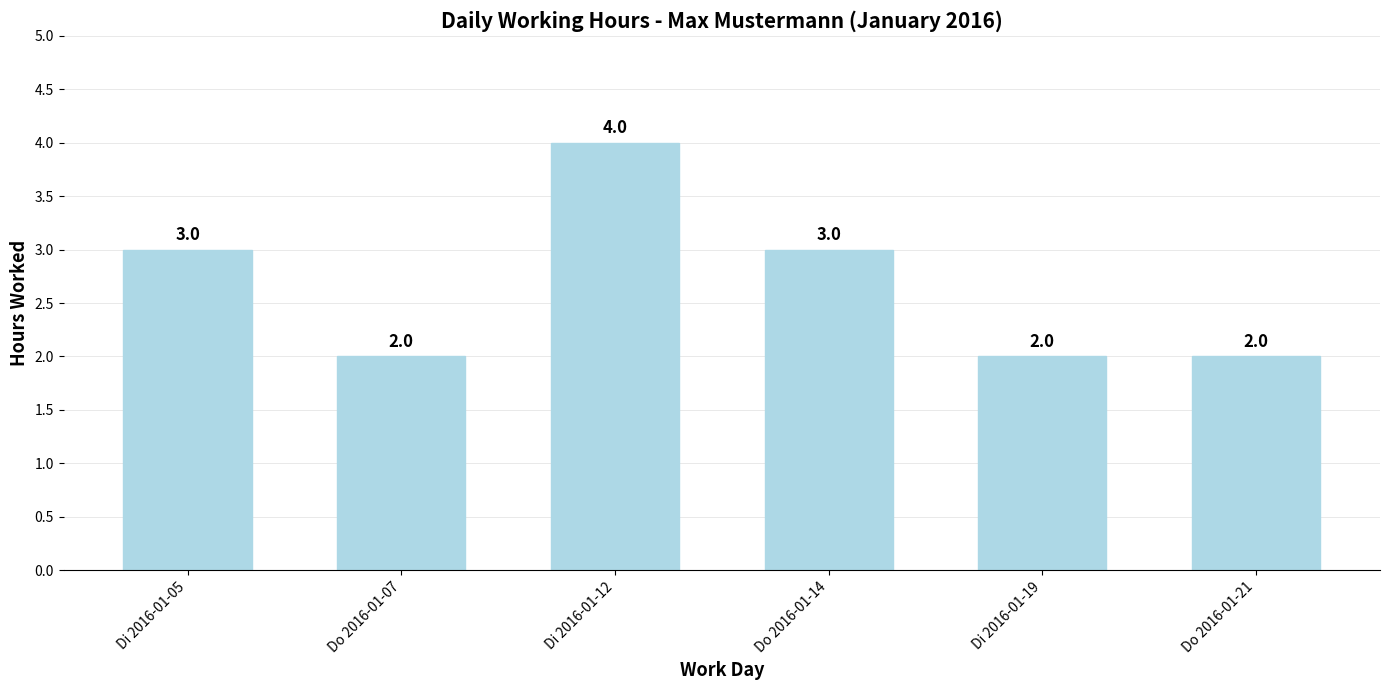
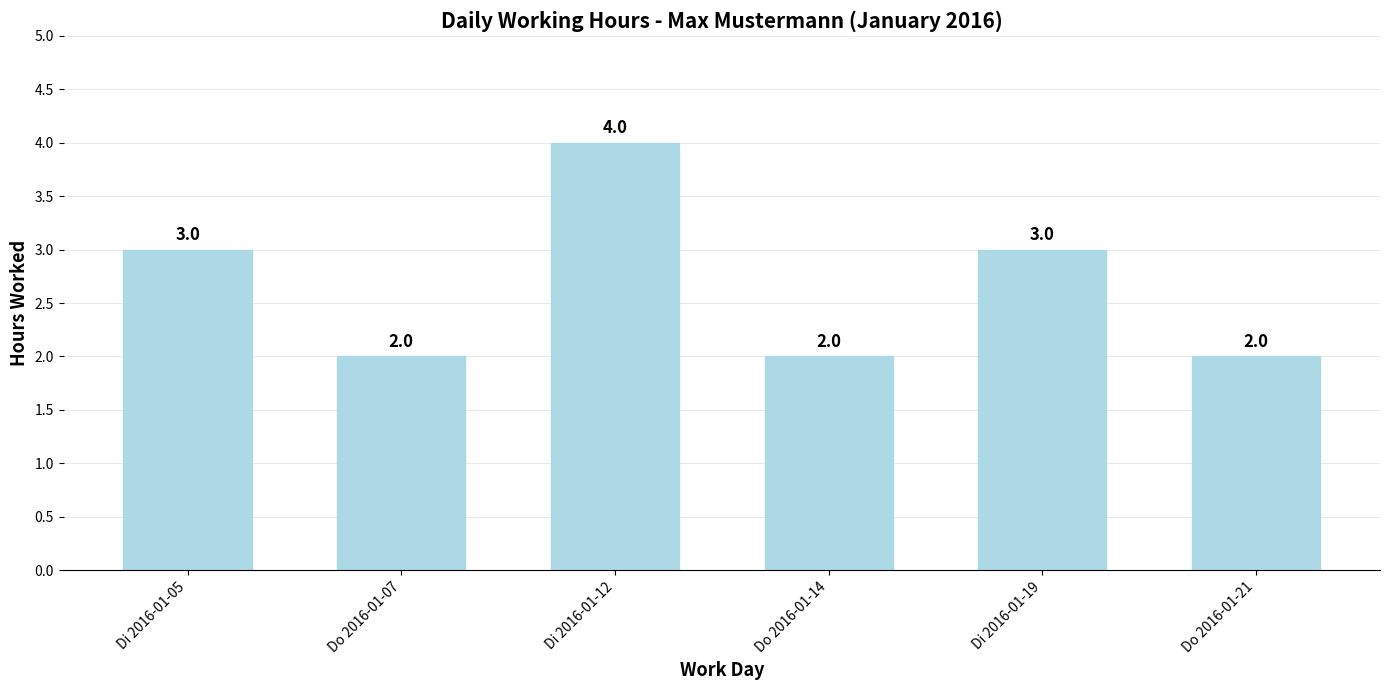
Do 2016-01-14: 3.0 -> 2.0
Di 2016-01-19: 2.0 -> 3.0
